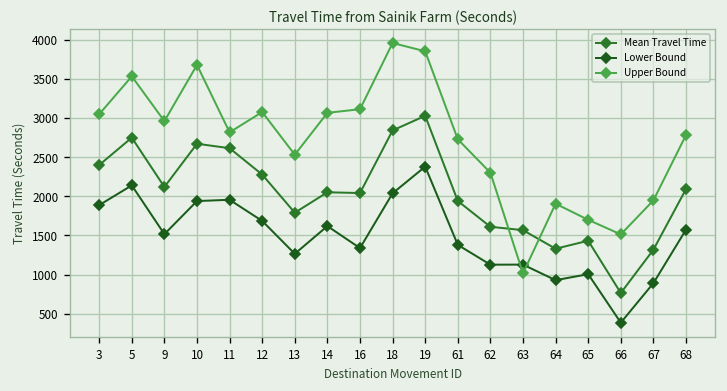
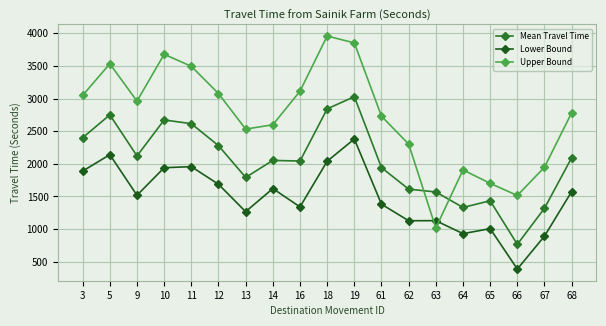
Upper Bound, 11: 2800 -> 3500
Upper Bound, 14: 3100 -> 2600
